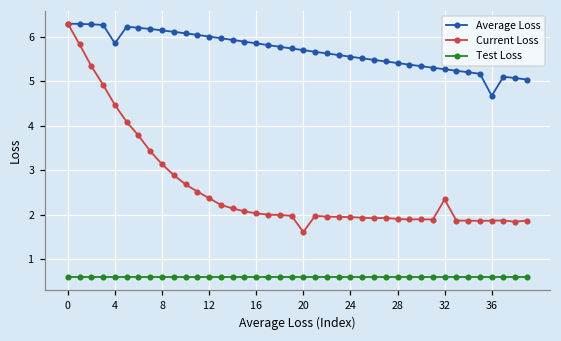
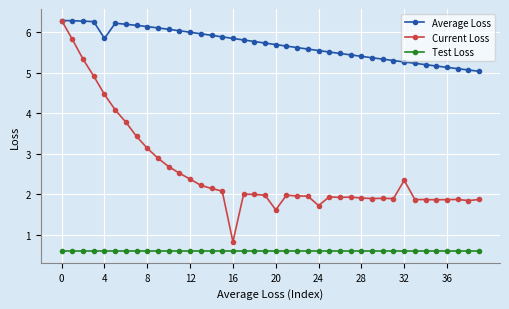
Current Loss, 16: 2.0 -> 0.8
Current Loss, 24: 1.9 -> 1.7
Average Loss, 36: 4.7 -> 5.1
